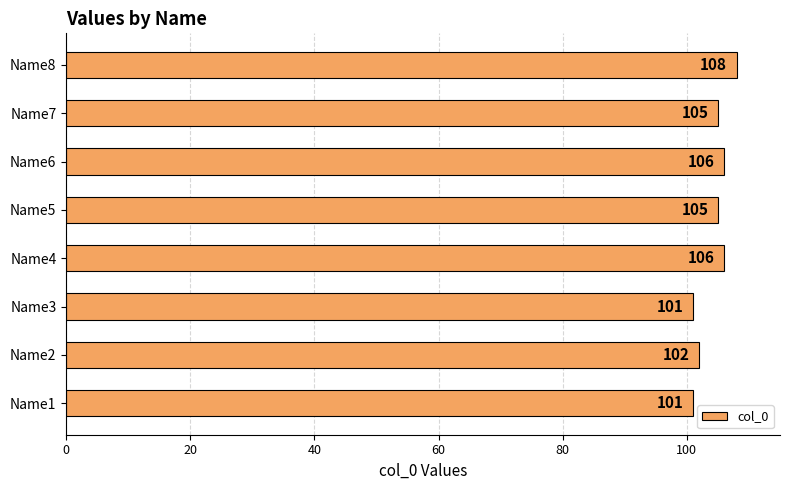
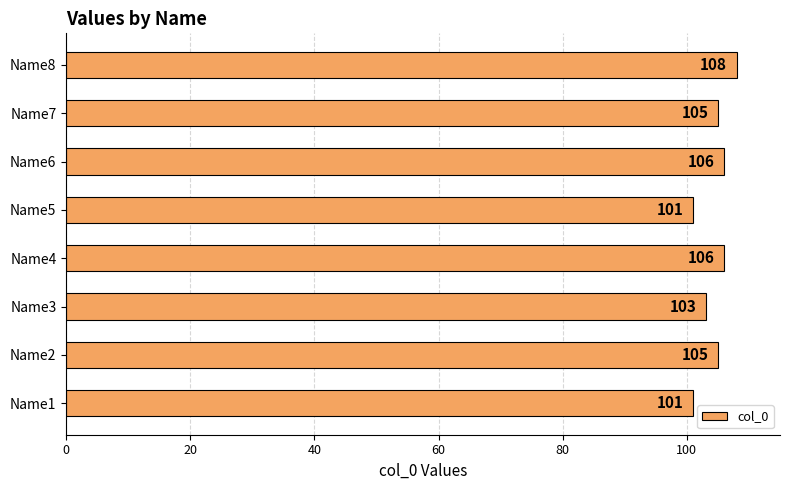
Name5: 105 -> 101
Name3: 101 -> 103
Name2: 102 -> 105
